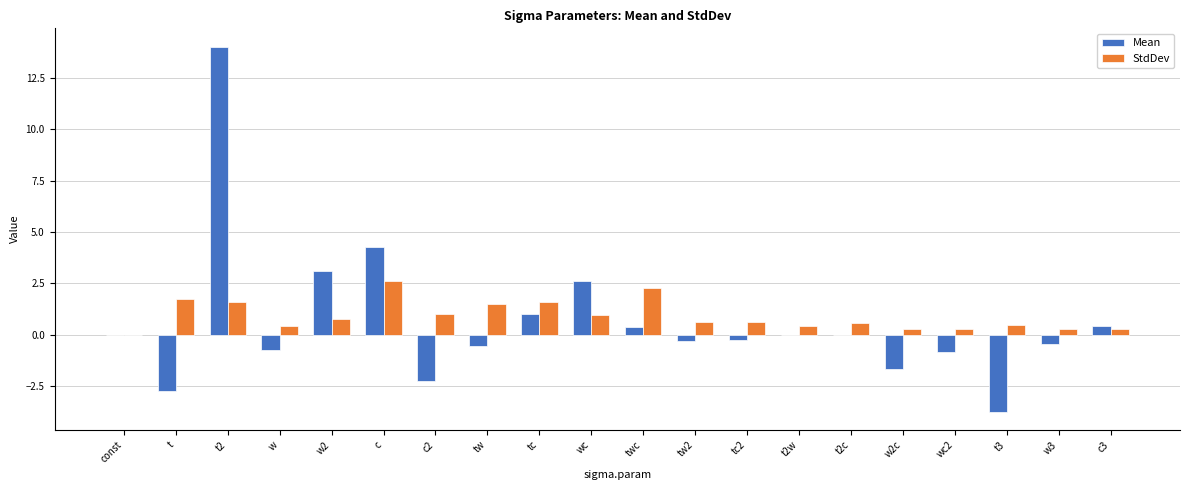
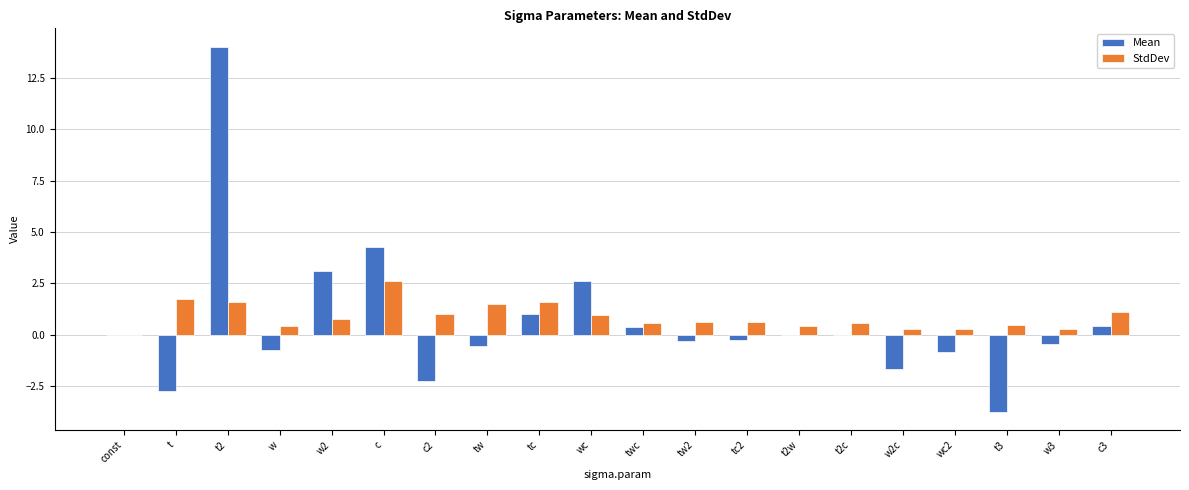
StdDev, twc: 2.3 -> 0.6
StdDev, c3: 0.3 -> 1.1
